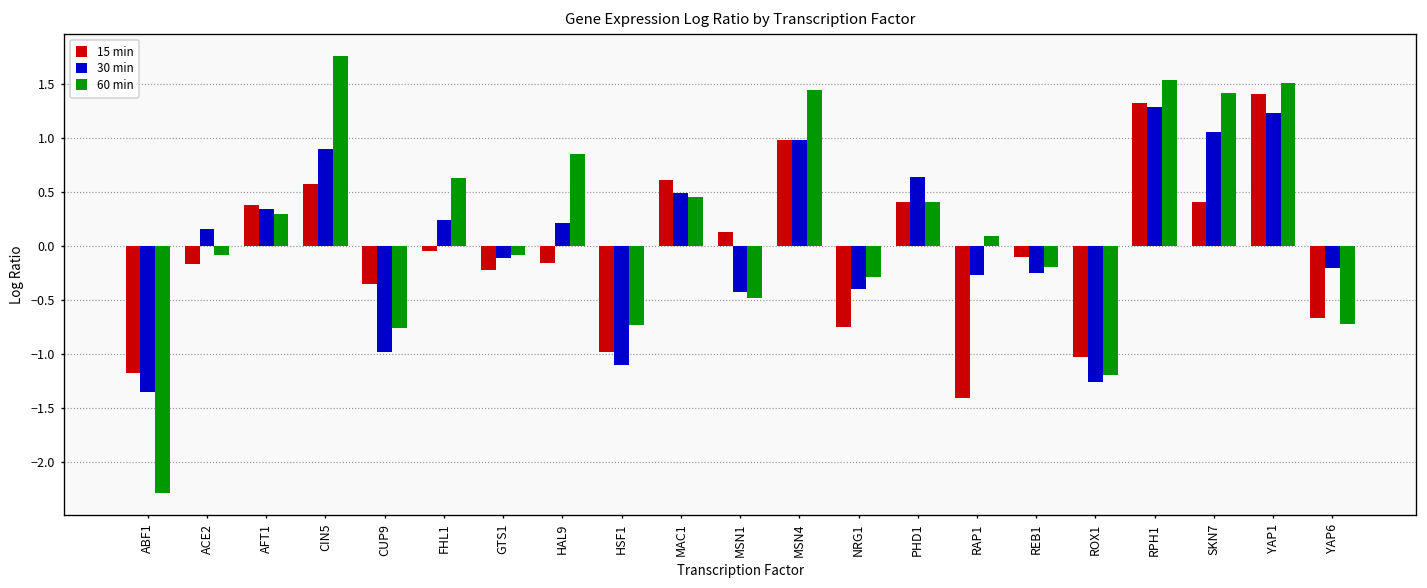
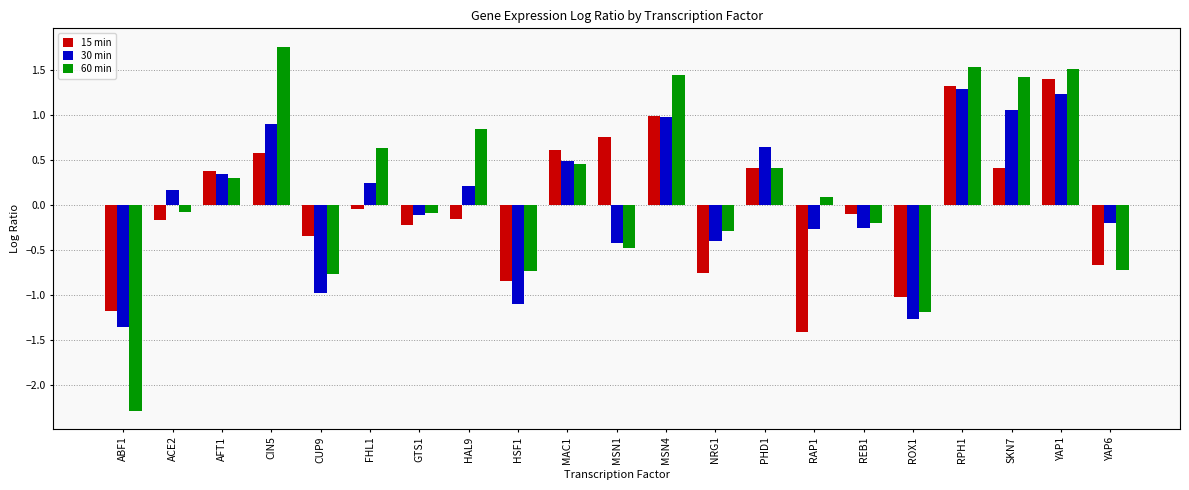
15 min, HSF1: -1.0 -> -0.8
15 min, MSN1: 0.1 -> 0.8
